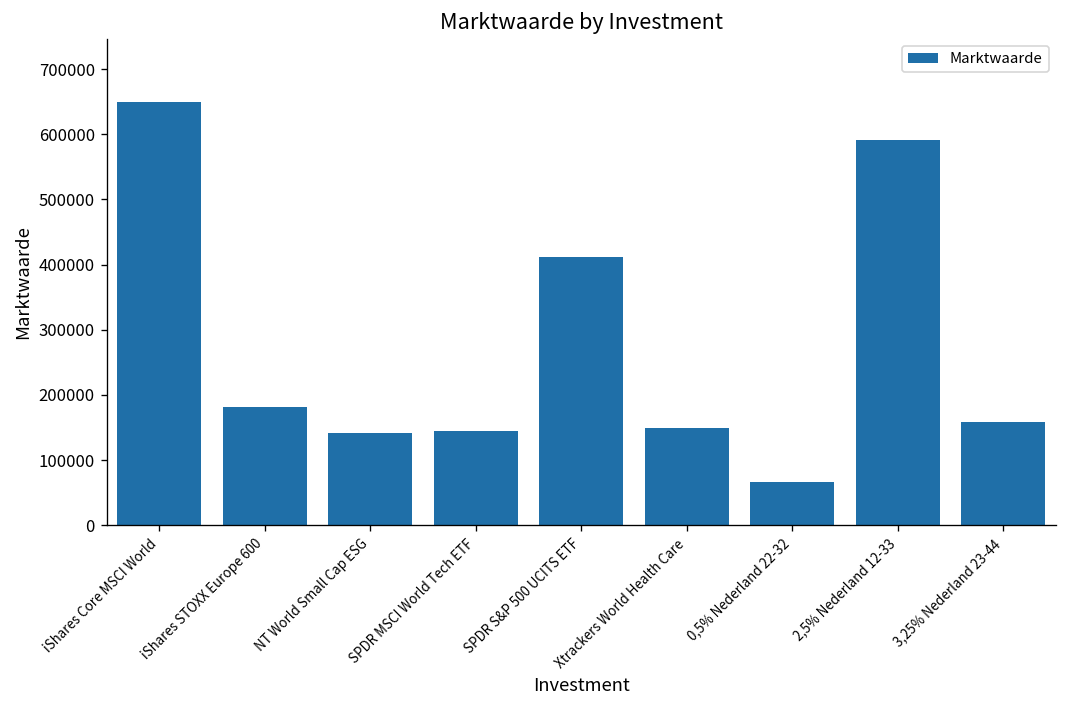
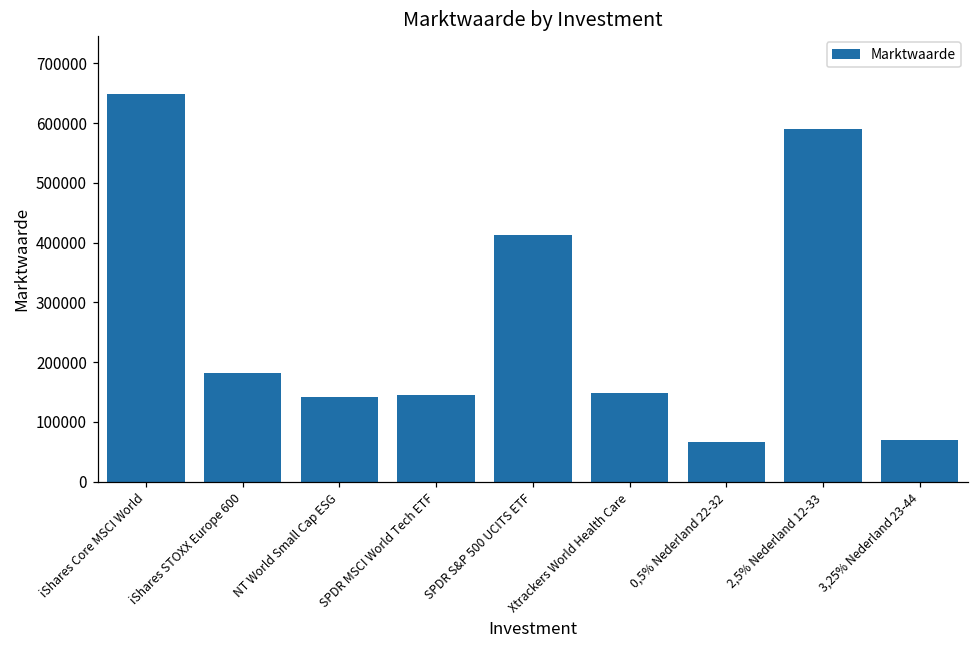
3,25% Nederland 23-44: 160000 -> 70000
